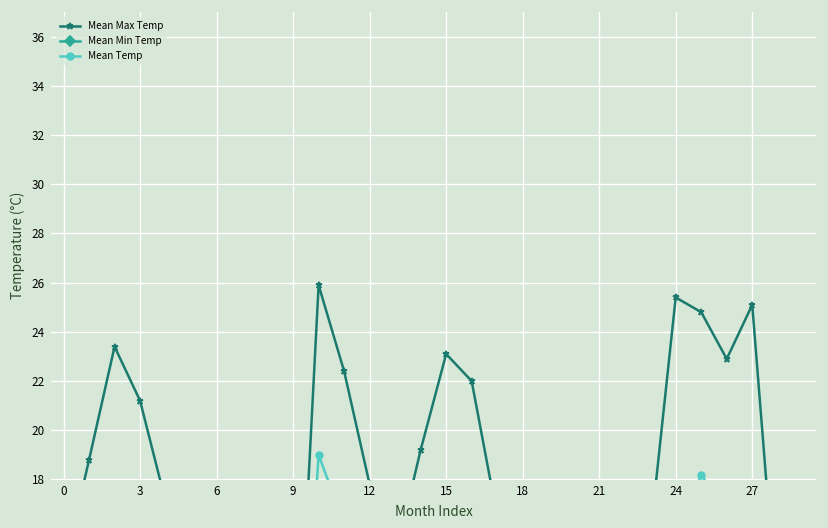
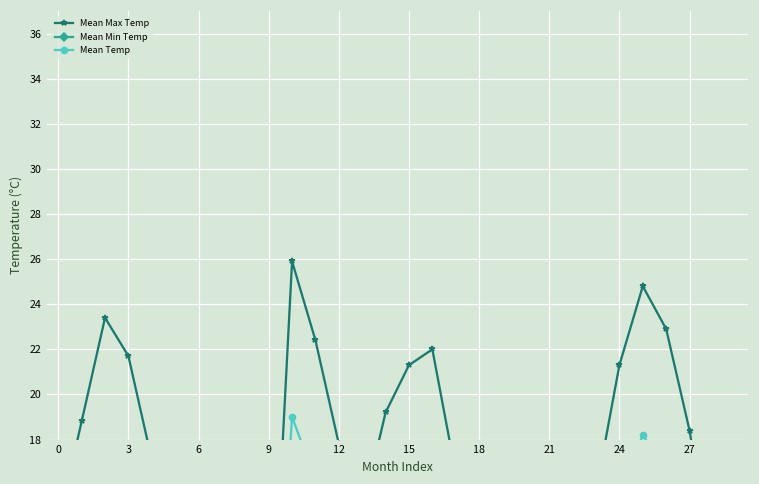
Mean Max Temp, 3: 21.2 -> 21.7
Mean Max Temp, 15: 23.1 -> 21.3
Mean Max Temp, 24: 25.4 -> 21.3
Mean Max Temp, 27: 25.1 -> 18.4
